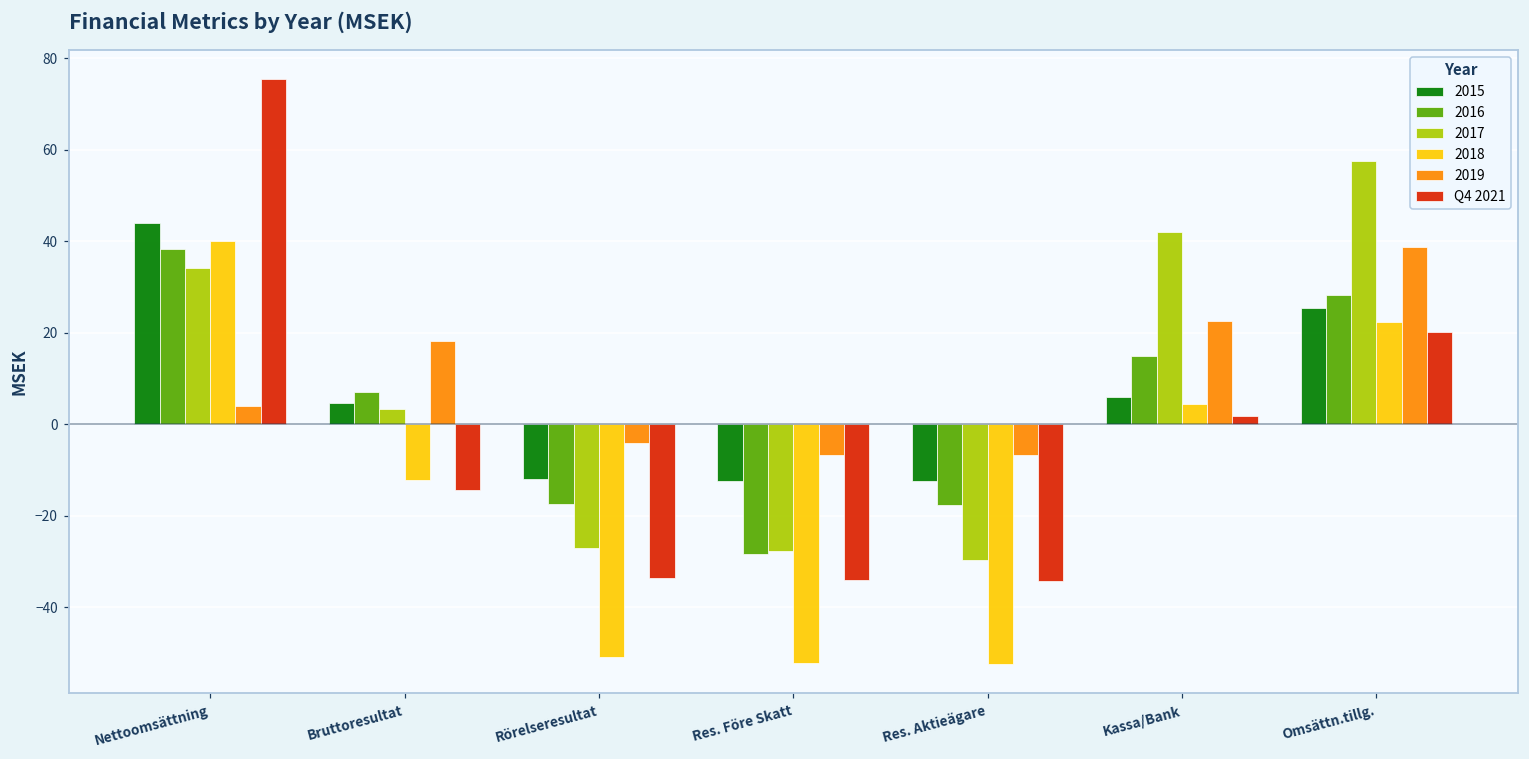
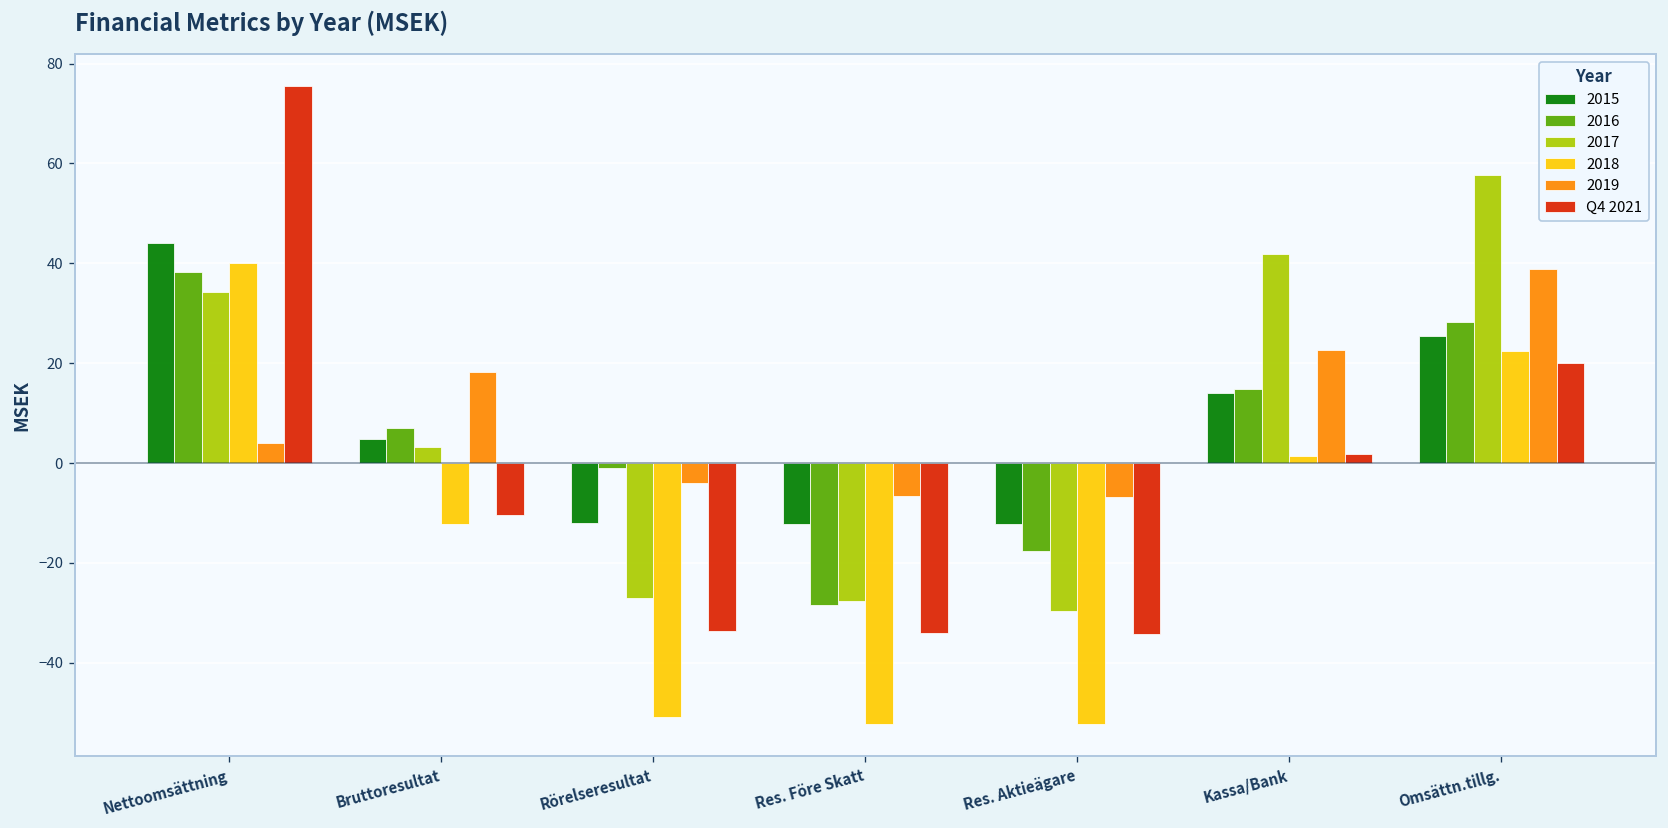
Q4 2021, Bruttoresultat: -14 -> -10
2016, Rörelseresultat: -17 -> -1
2015, Kassa/Bank: 6 -> 14
2018, Kassa/Bank: 5 -> 1
